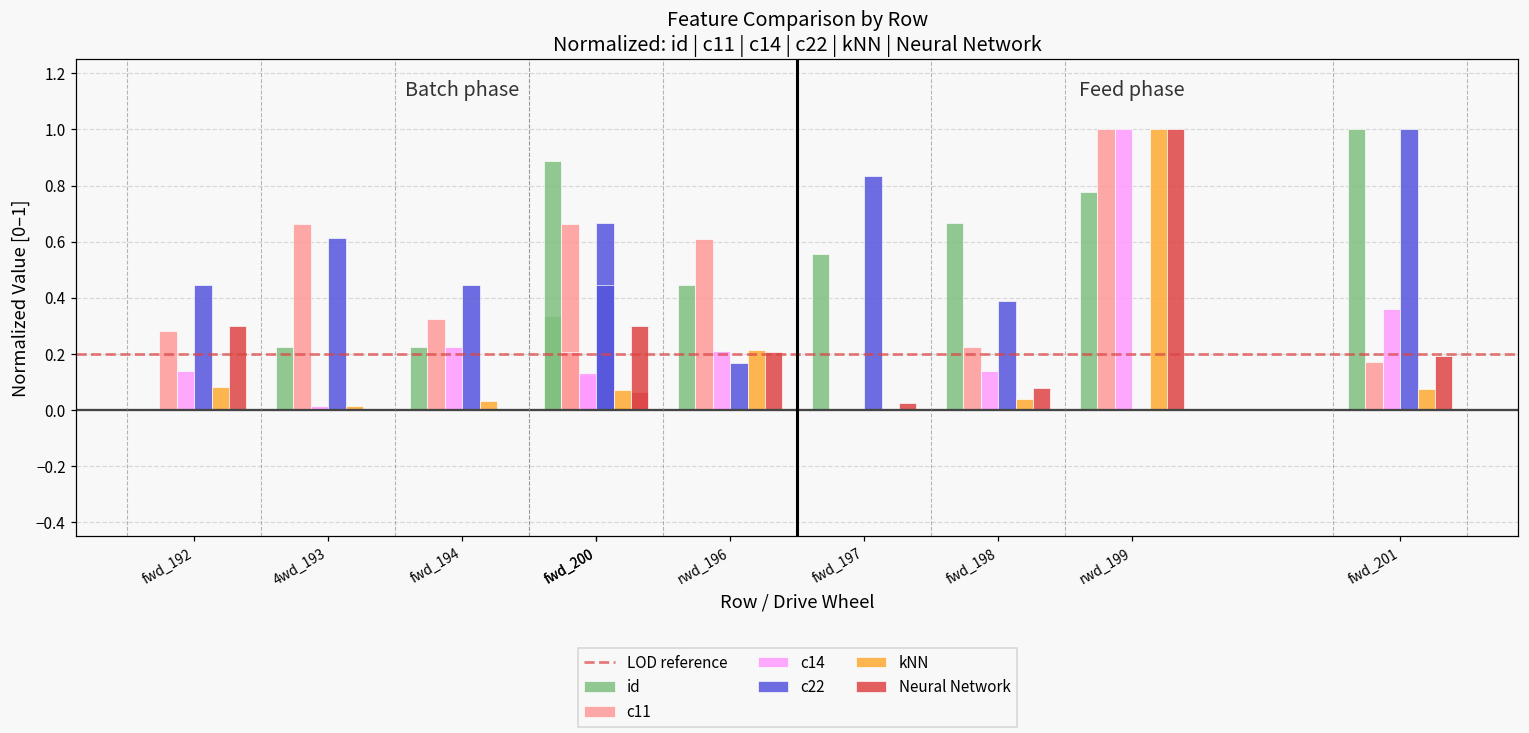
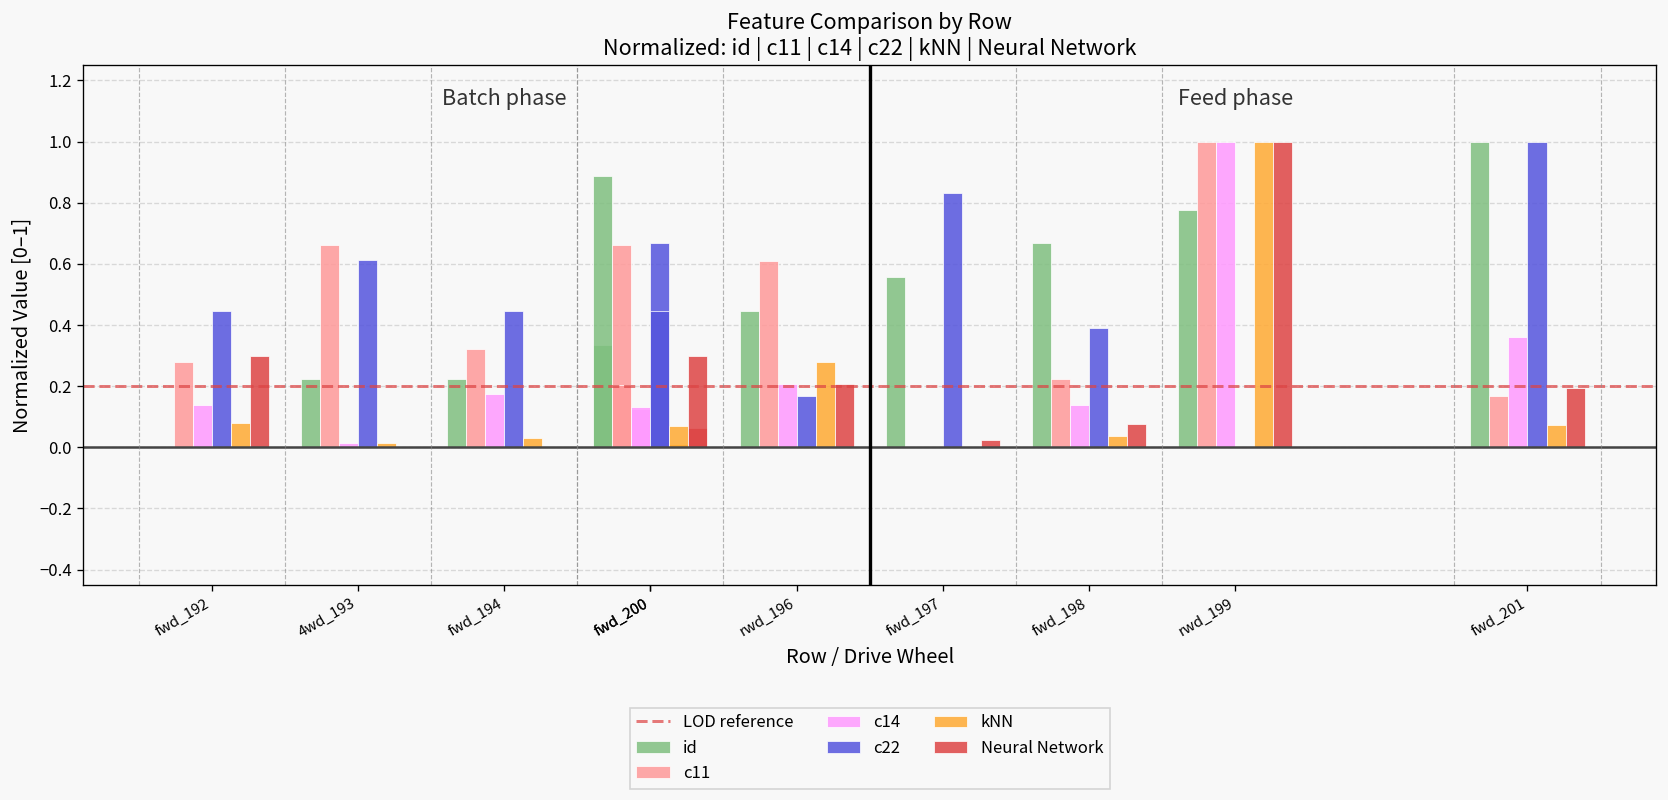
c14, fwd_194: 0.22 -> 0.17
kNN, rwd_196: 0.21 -> 0.28
